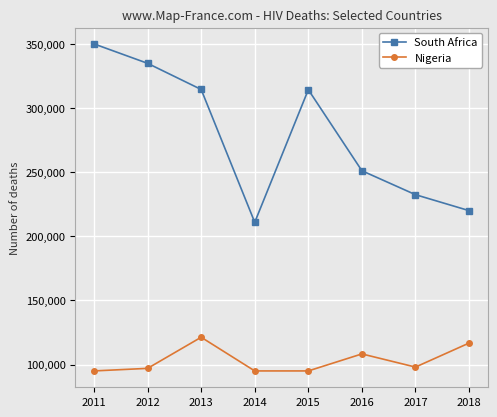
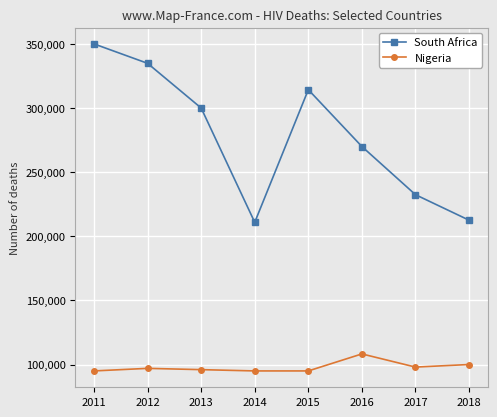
South Africa, 2013: 314,000 -> 300,000
Nigeria, 2013: 121,000 -> 96,000
South Africa, 2016: 251,000 -> 270,000
South Africa, 2018: 220,000 -> 213,000
Nigeria, 2018: 117,000 -> 100,000
